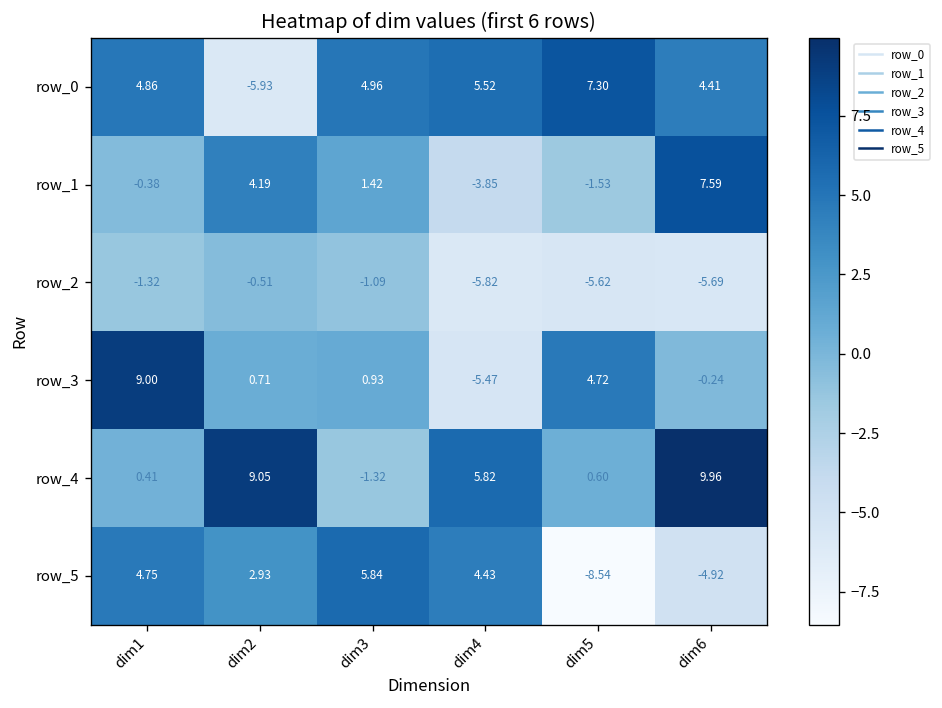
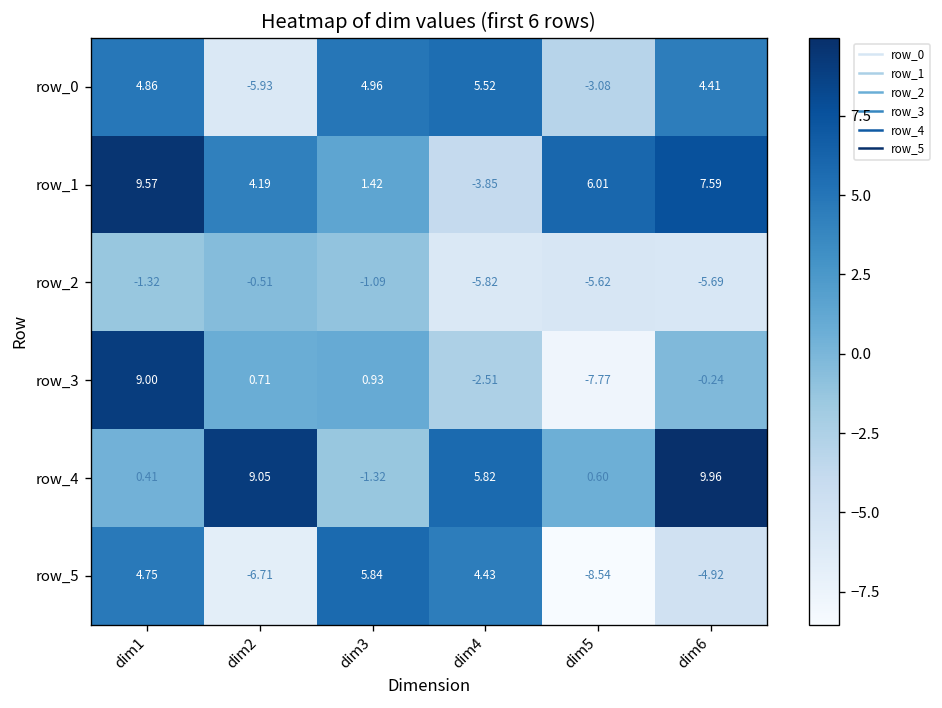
row_0, dim5: 7.30 -> -3.08
row_1, dim1: -0.38 -> 9.57
row_1, dim5: -1.53 -> 6.01
row_3, dim4: -5.47 -> -2.51
row_3, dim5: 4.72 -> -7.77
row_5, dim2: 2.93 -> -6.71
